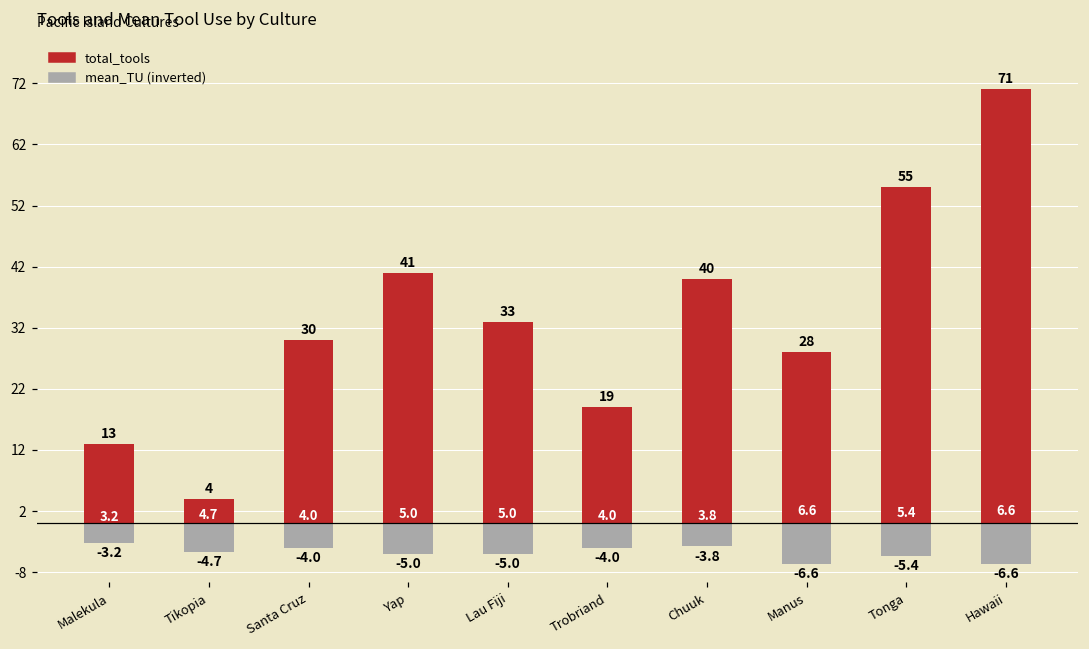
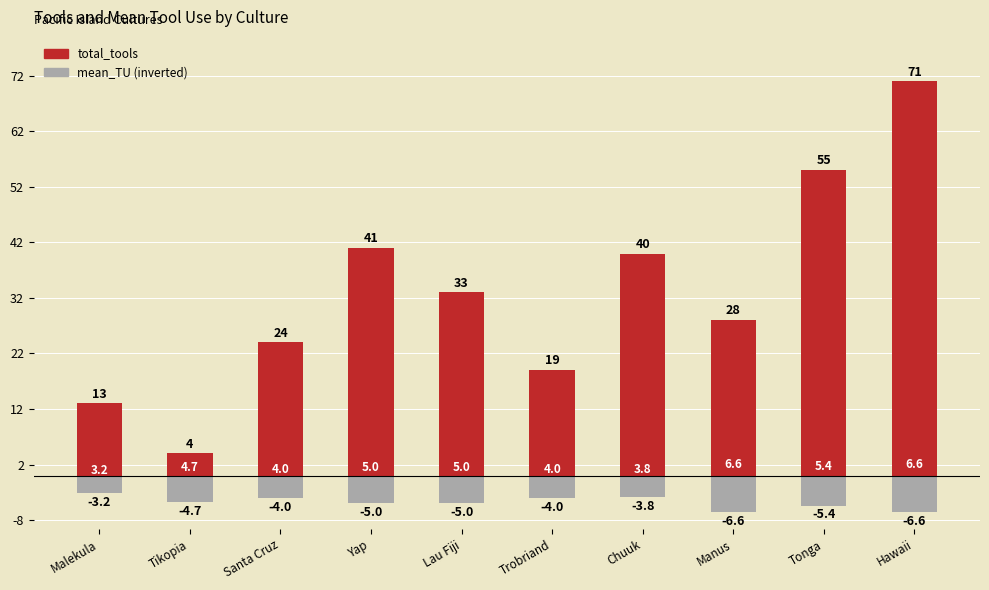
total_tools, Santa Cruz: 30 -> 24
